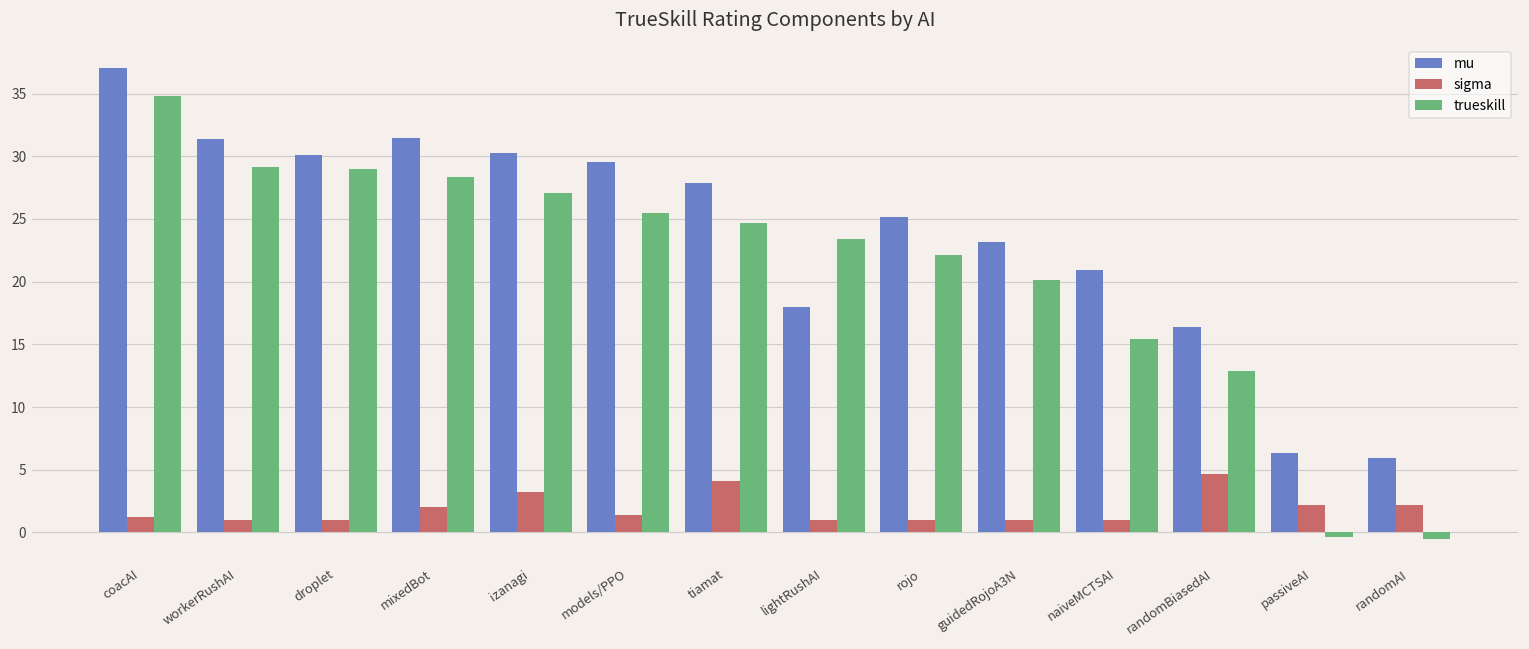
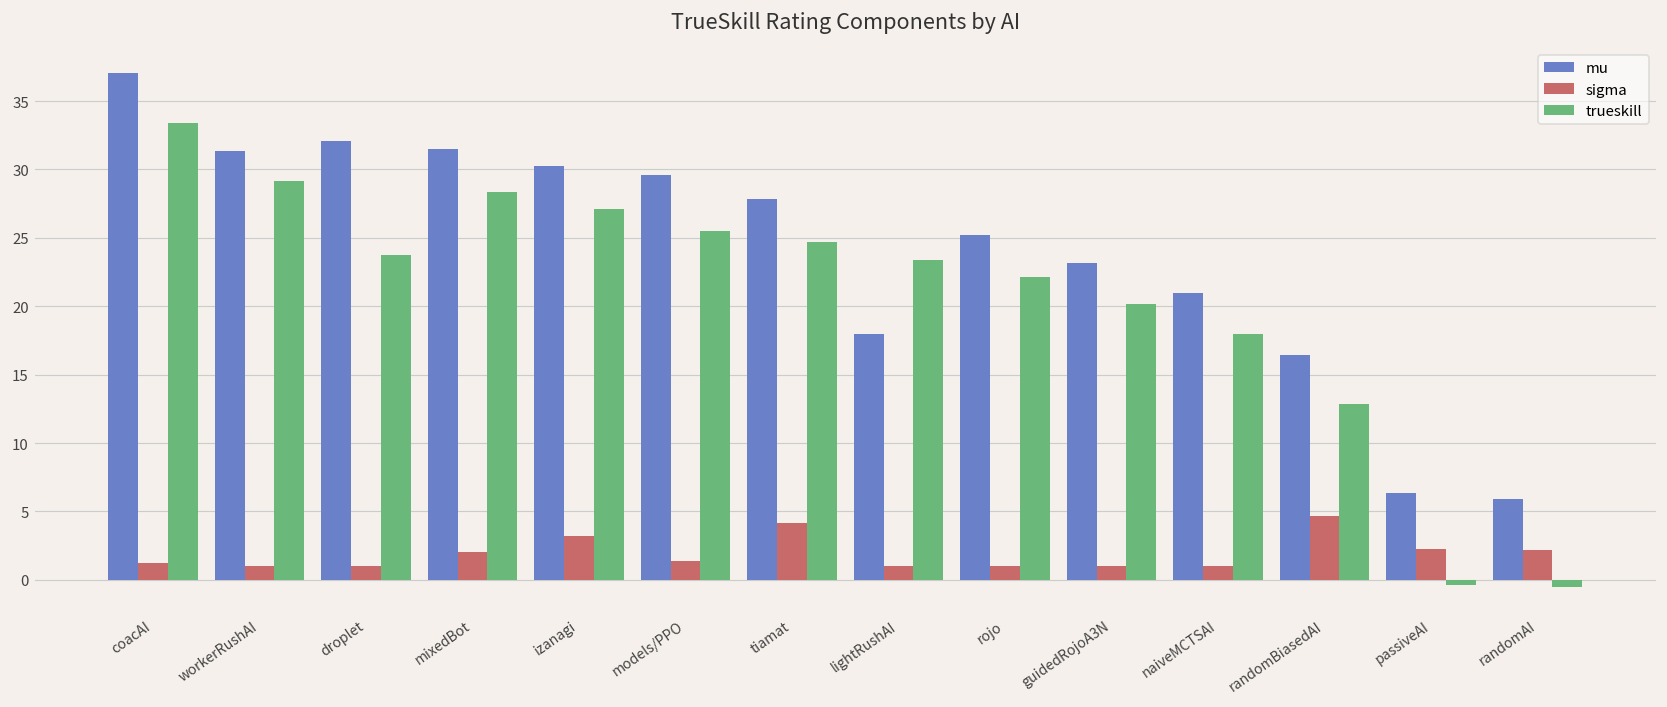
trueskill, coacAI: 34.8 -> 33.4
mu, droplet: 30.1 -> 32.0
trueskill, droplet: 29.0 -> 23.7
trueskill, naiveMCTSAI: 15.4 -> 17.9
